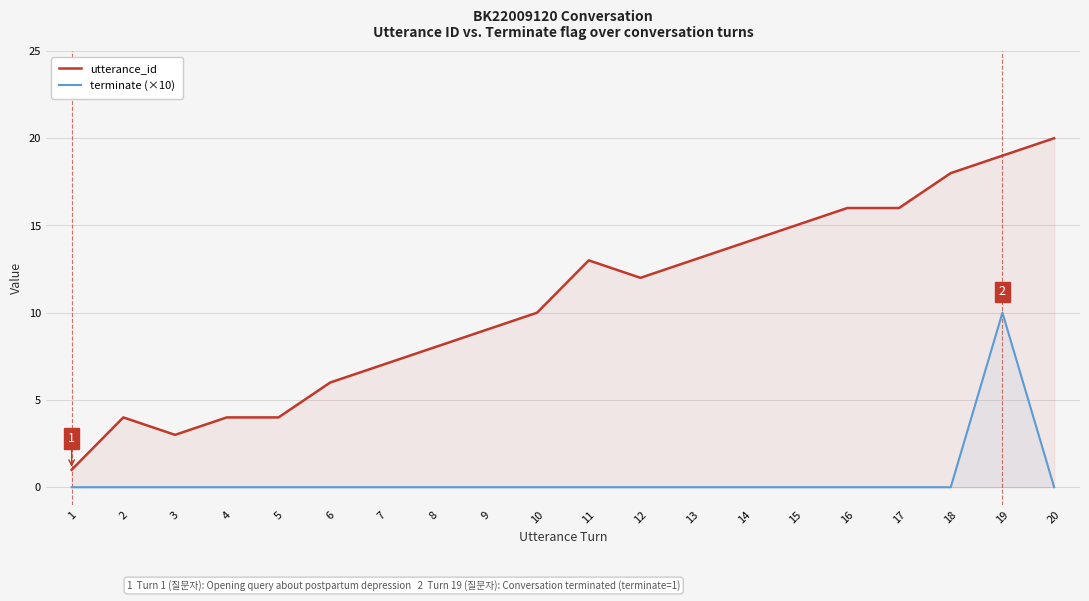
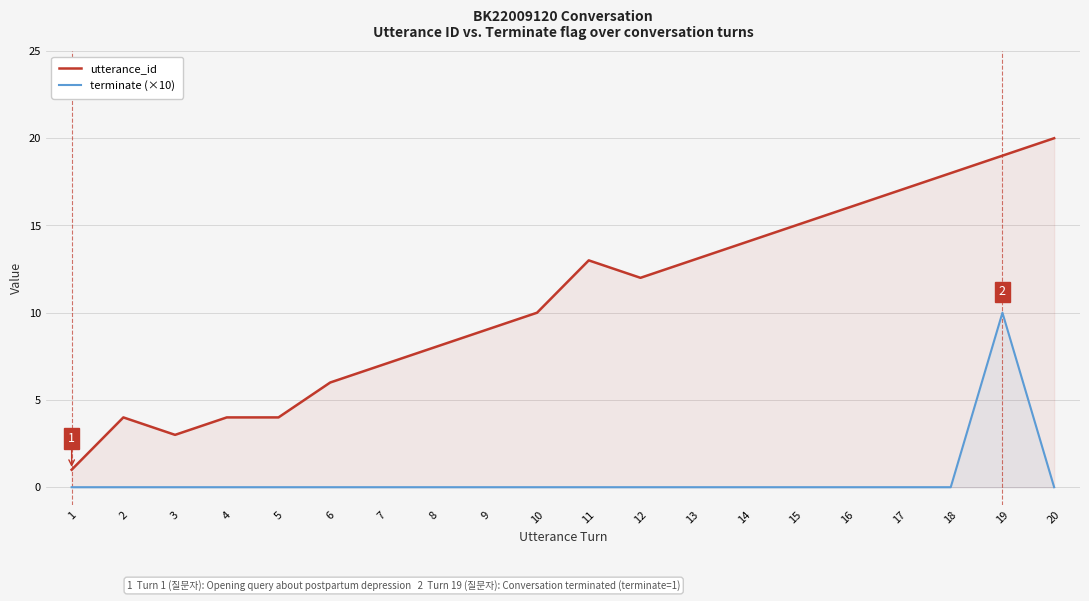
utterance_id, 17: 16 -> 17
